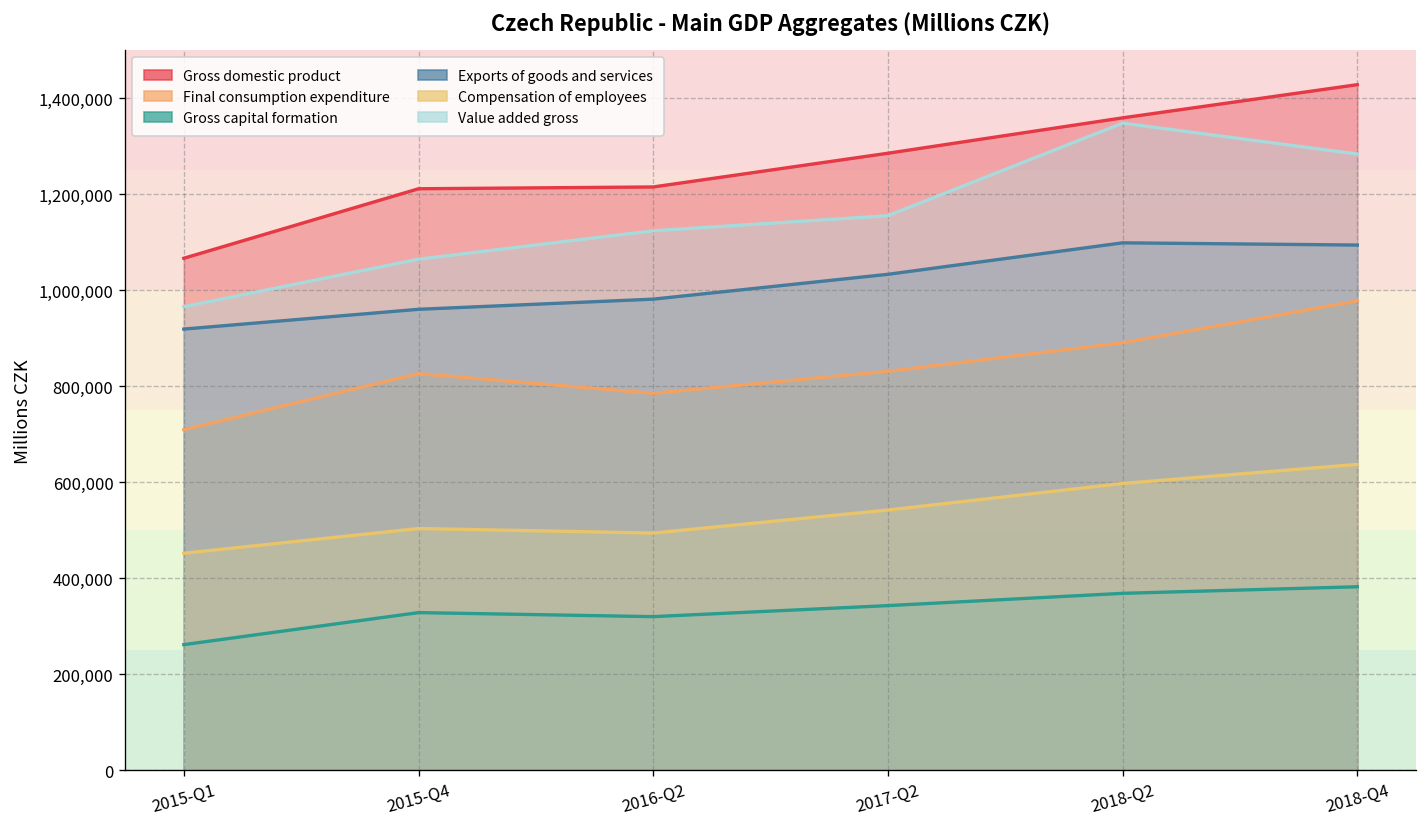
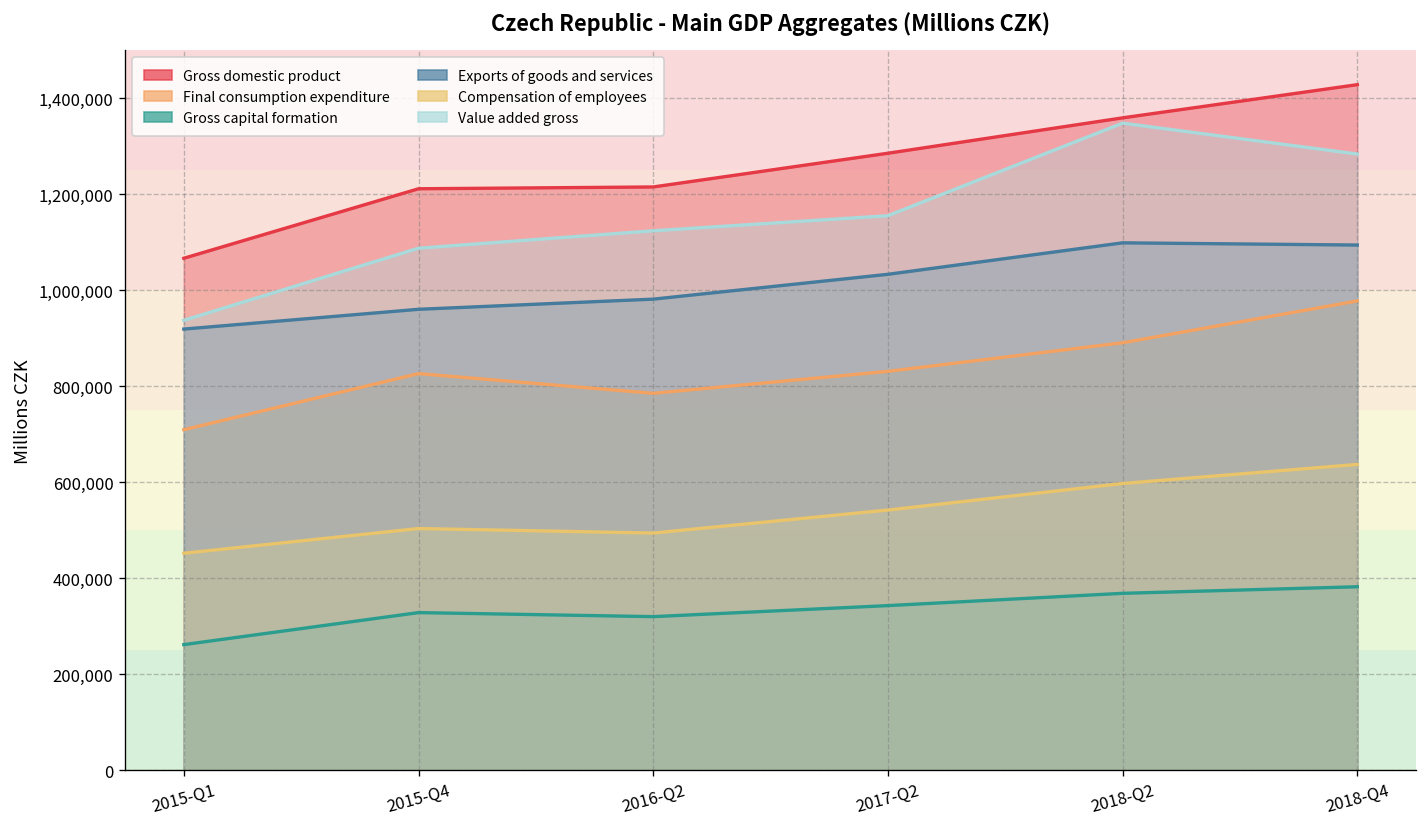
Value added gross, 2015-Q1: 970,000 -> 940,000
Value added gross, 2015-Q4: 1,060,000 -> 1,090,000
